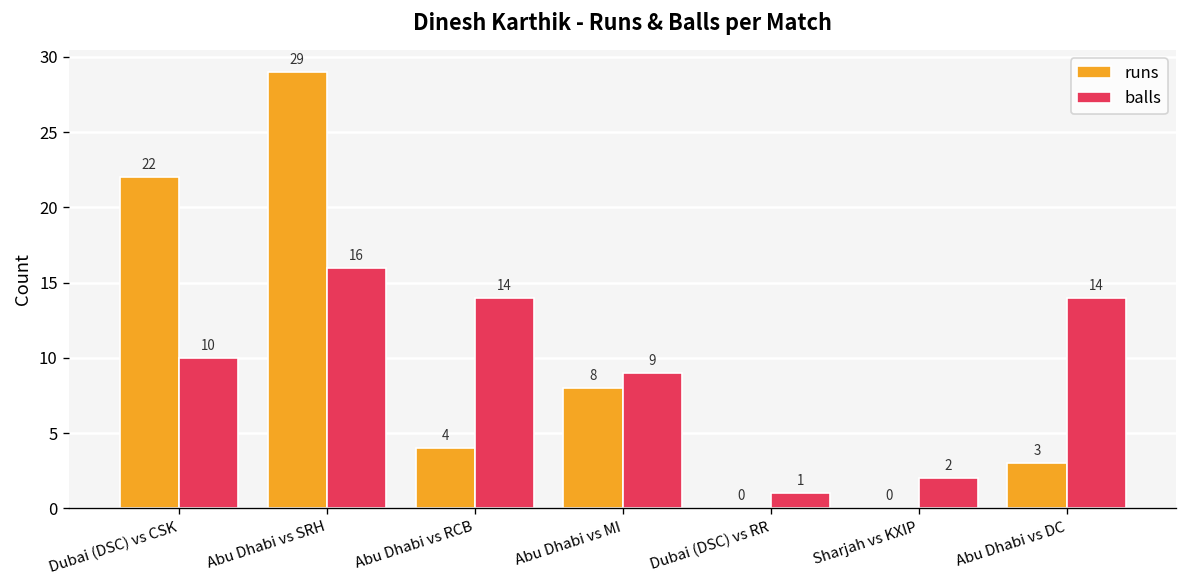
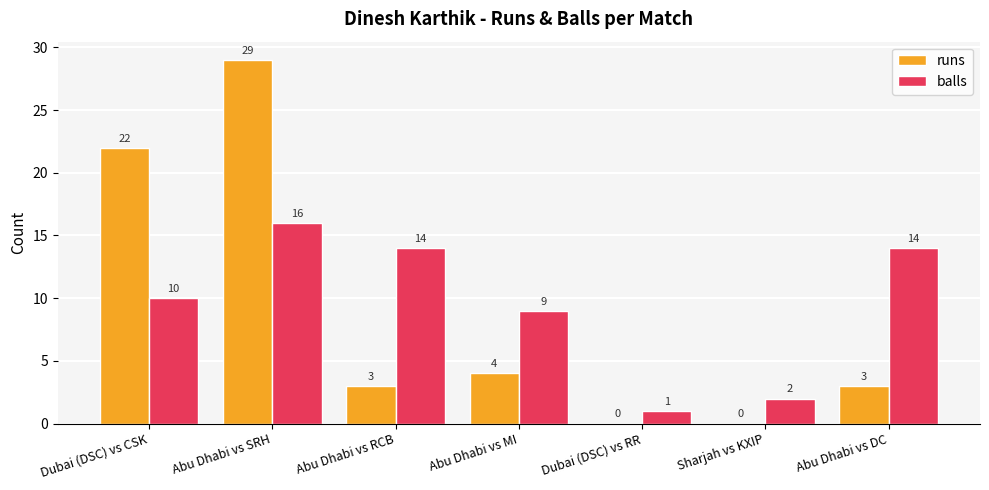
runs, Abu Dhabi vs RCB: 4 -> 3
runs, Abu Dhabi vs MI: 8 -> 4
